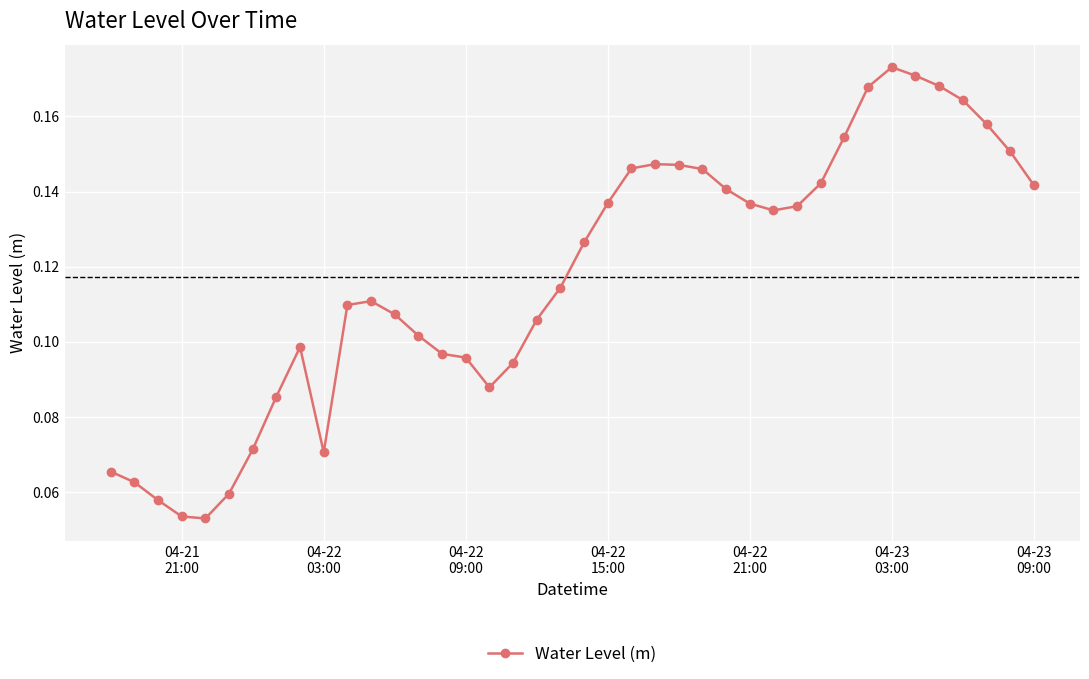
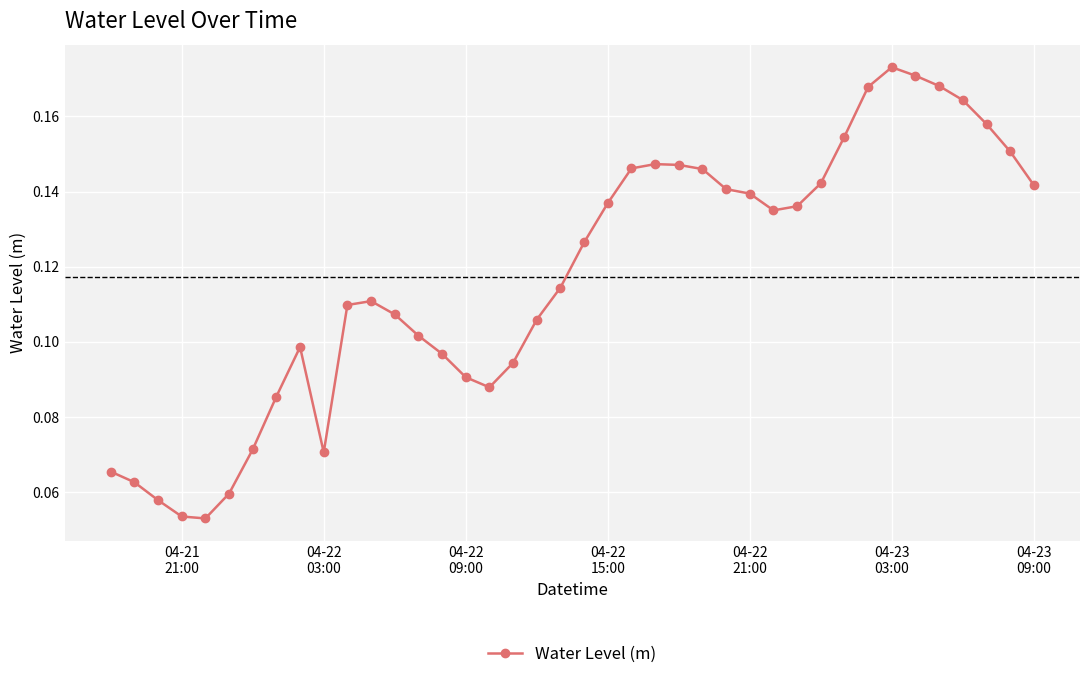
04-22 09:00: 0.096 -> 0.091
04-22 21:00: 0.137 -> 0.139
